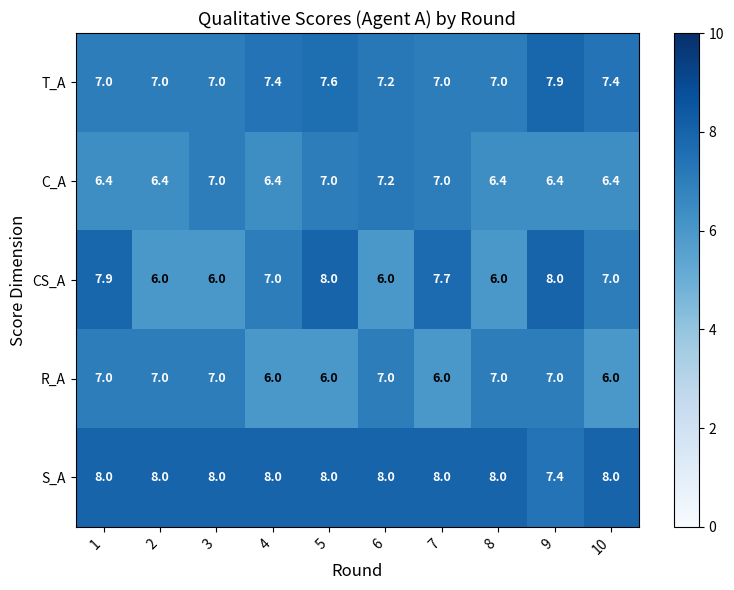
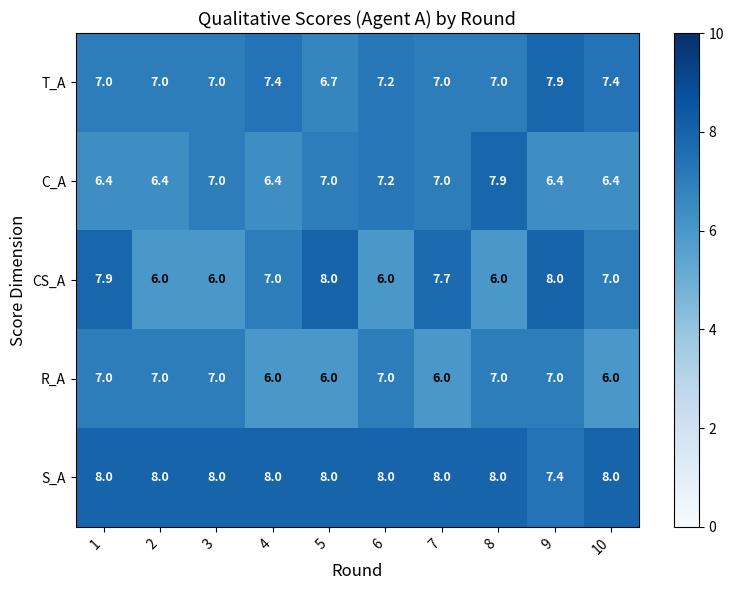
T_A, 5: 7.6 -> 6.7
C_A, 8: 6.4 -> 7.9
